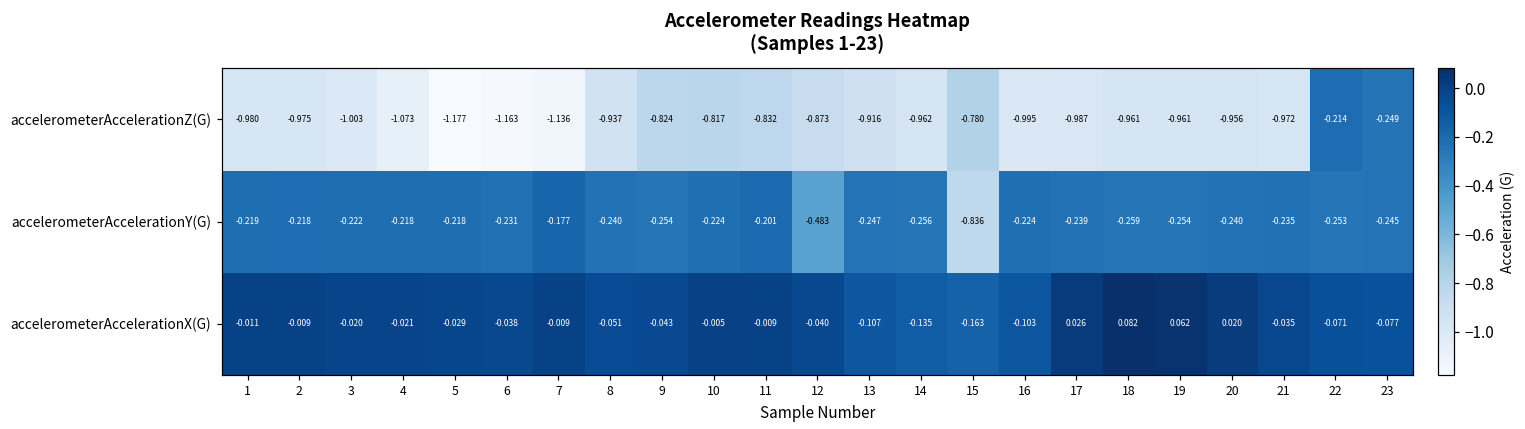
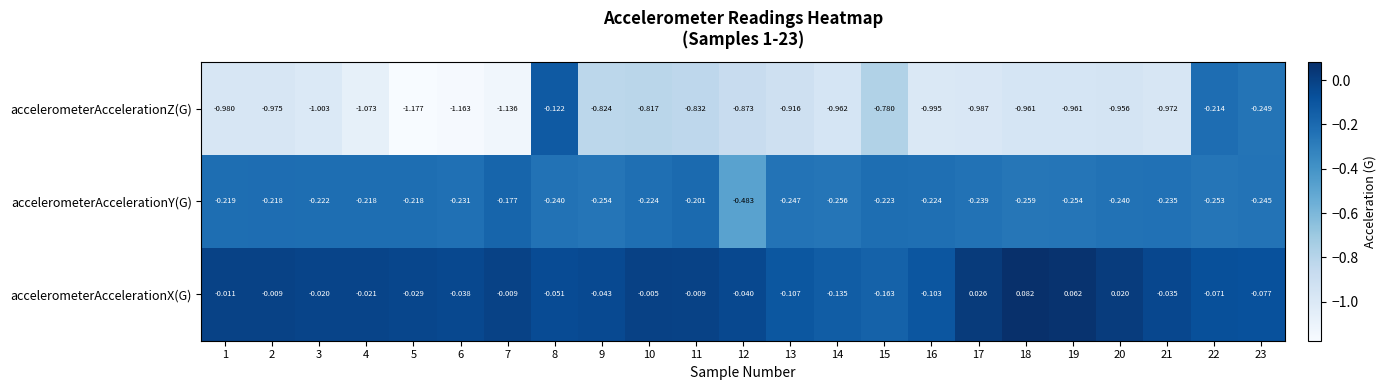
accelerometerAccelerationZ(G), 8: -0.937 -> -0.122
accelerometerAccelerationY(G), 15: -0.836 -> -0.223
